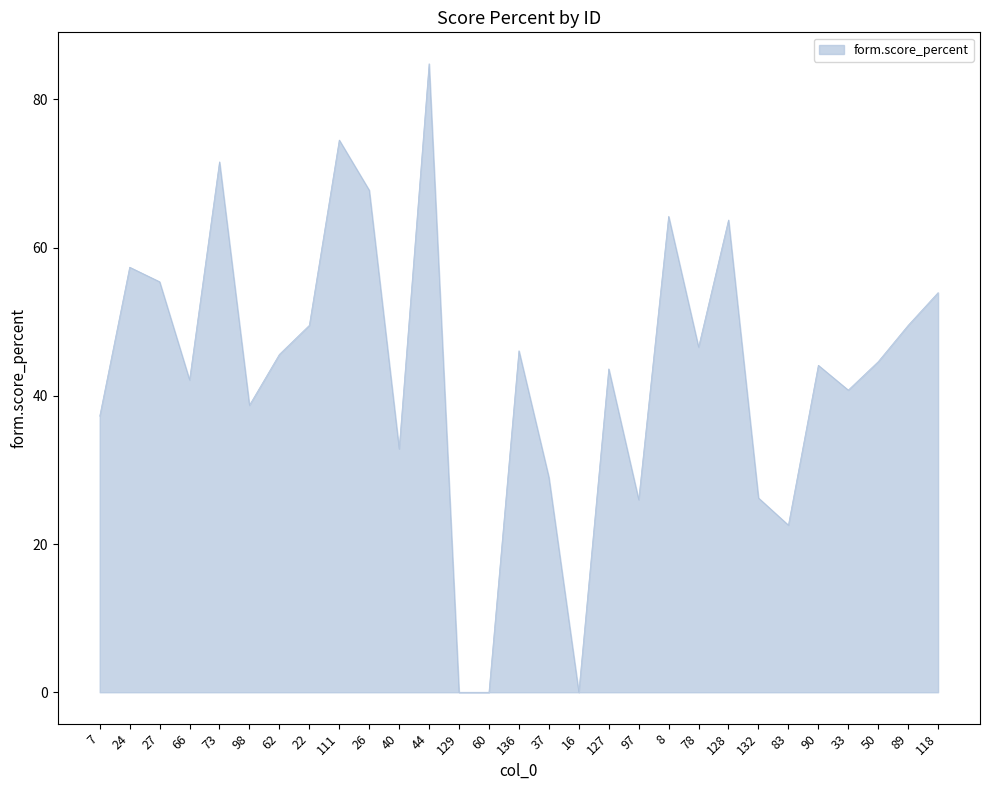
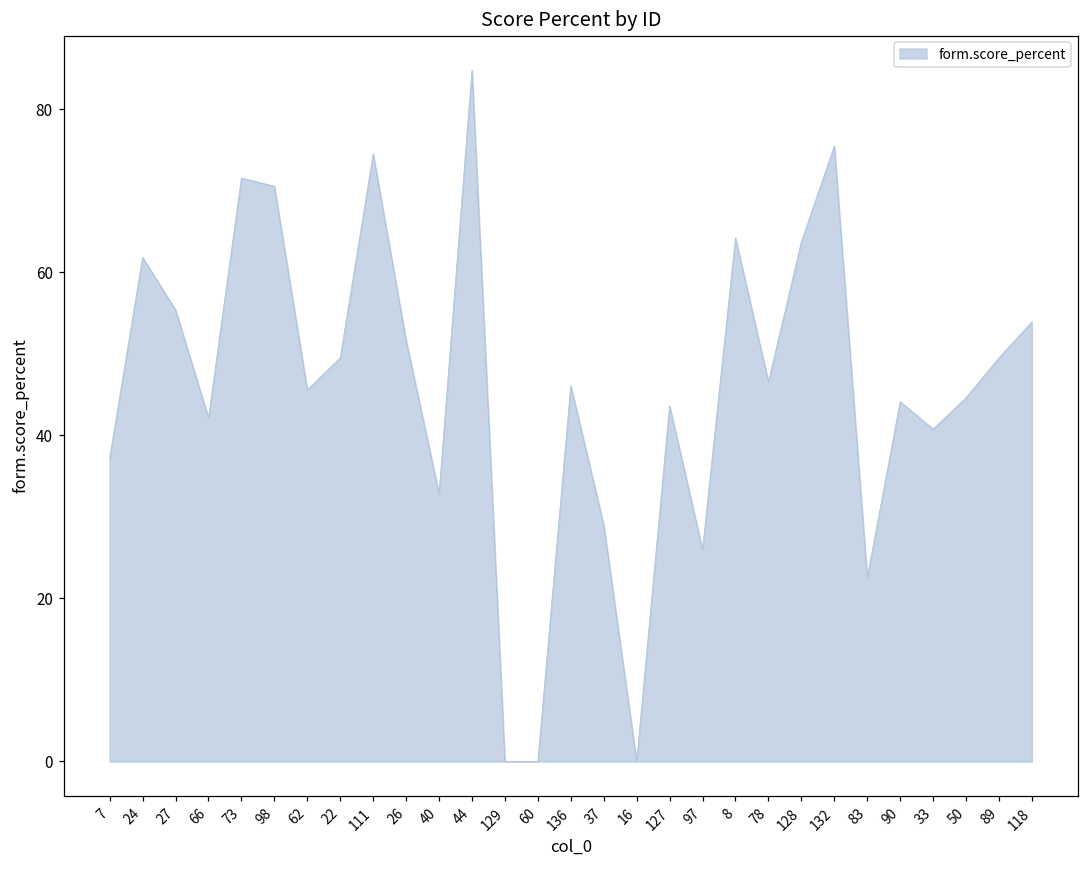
24: 57 -> 62
98: 39 -> 71
26: 68 -> 52
132: 26 -> 75
